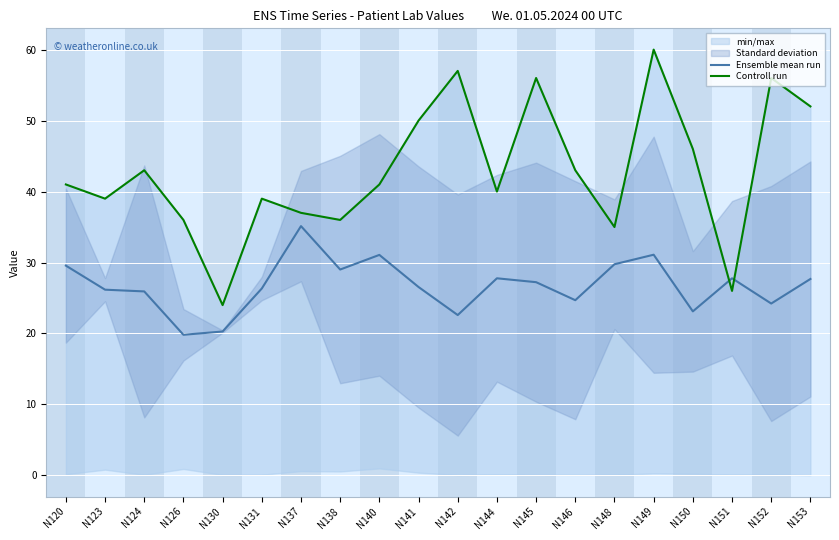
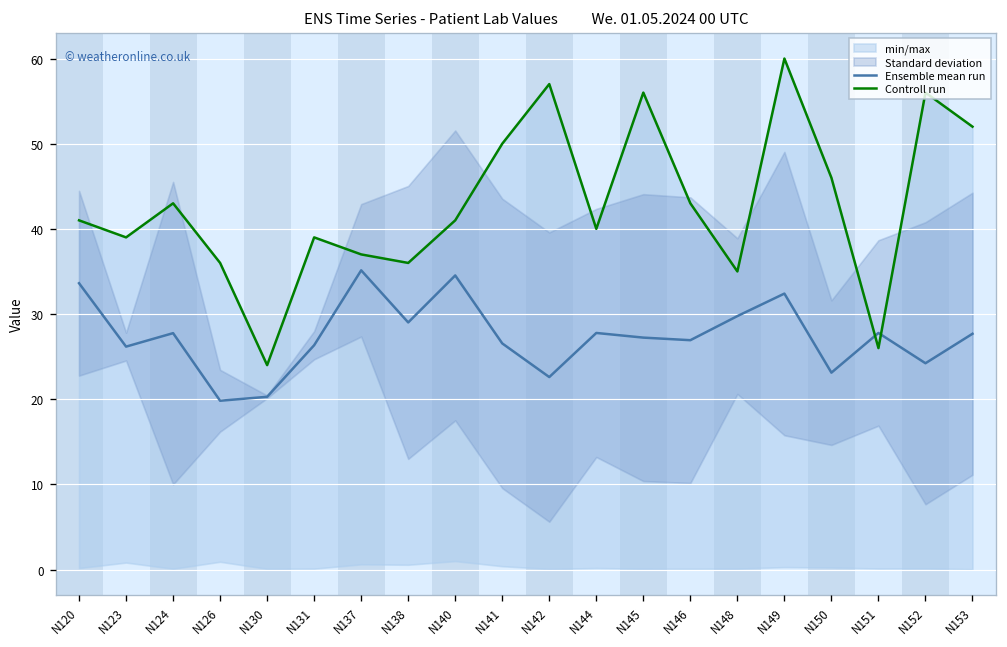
Ensemble mean run, N120: 30 -> 34
Ensemble mean run, N124: 26 -> 28
Ensemble mean run, N140: 31 -> 35
Ensemble mean run, N146: 25 -> 27
Ensemble mean run, N149: 31 -> 32
